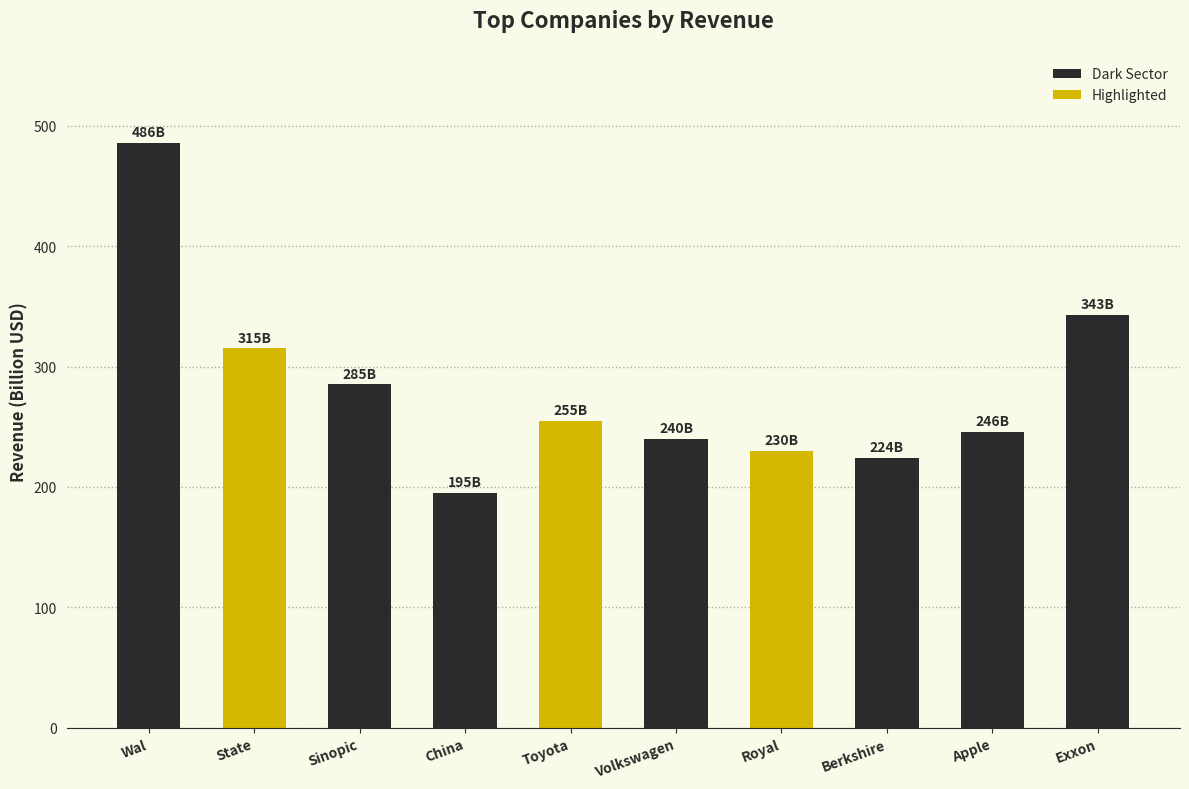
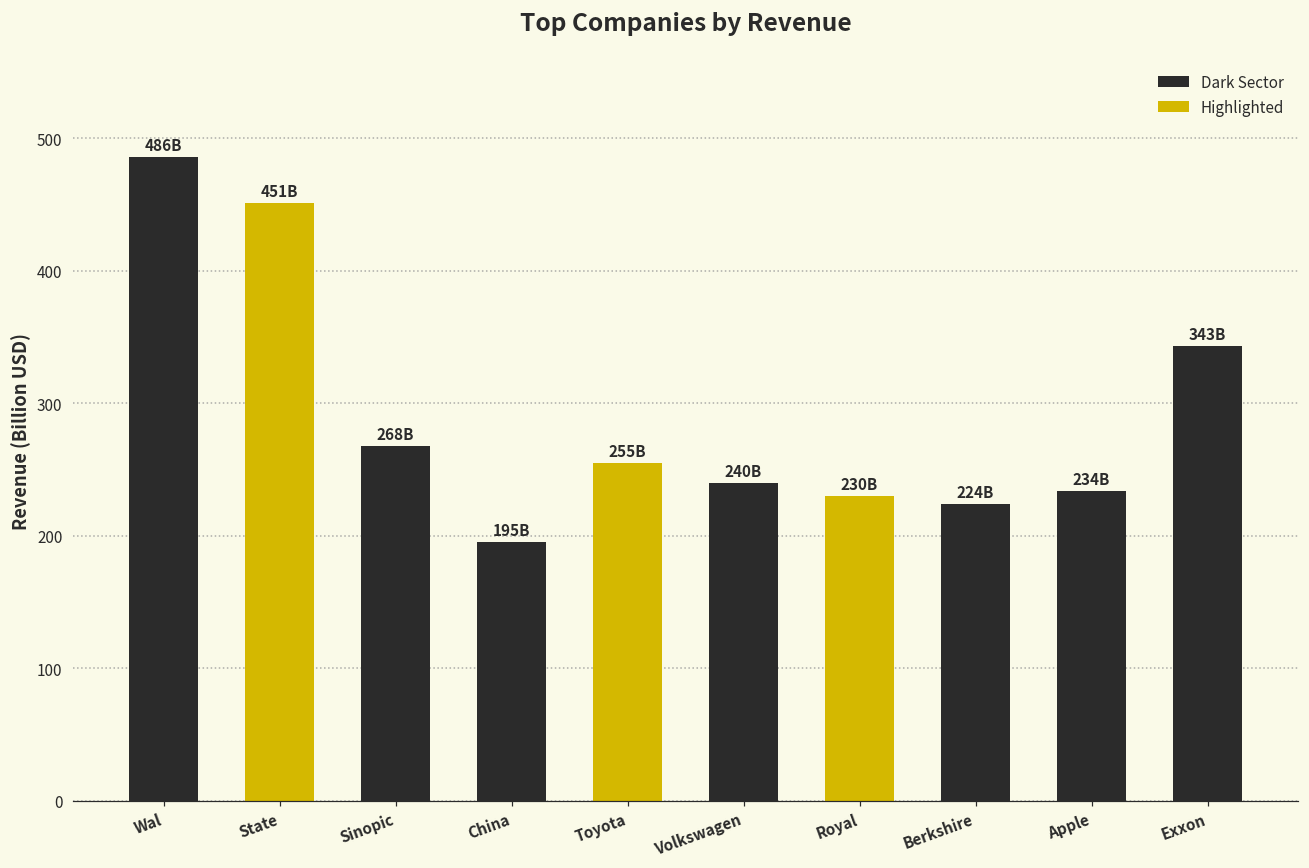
State: 315B -> 451B
Sinopic: 285B -> 268B
Apple: 246B -> 234B
